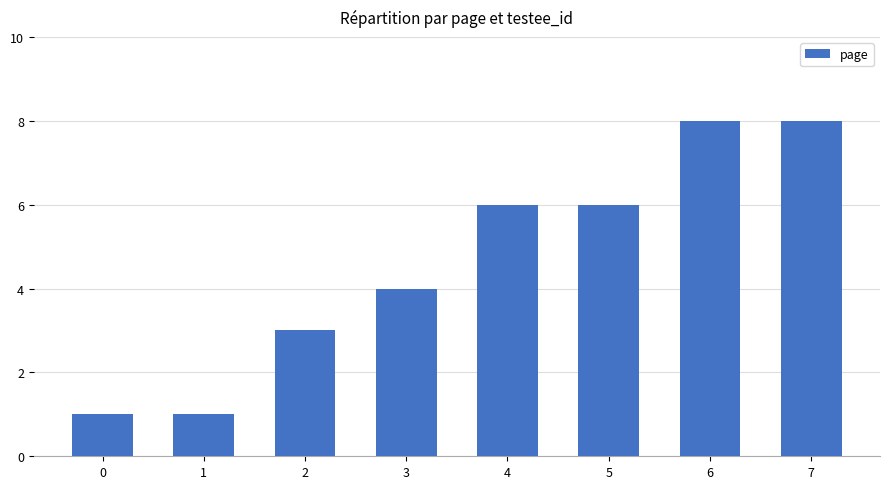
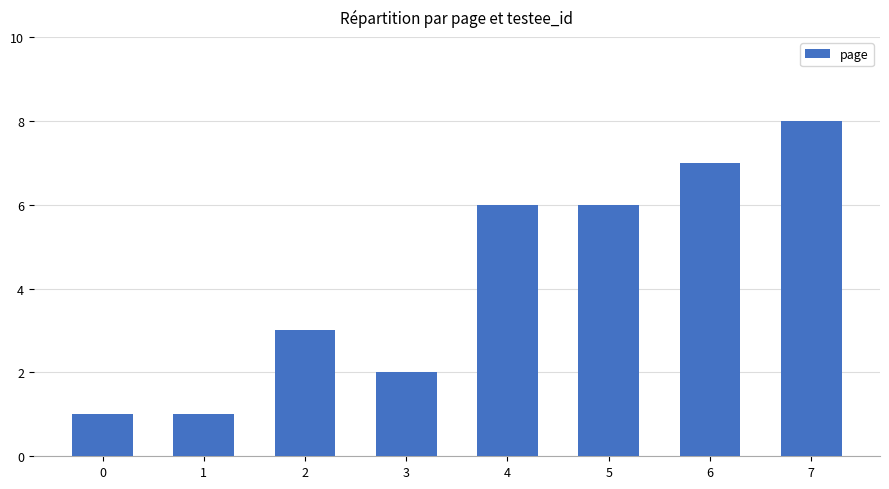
3: 4 -> 2
6: 8 -> 7
